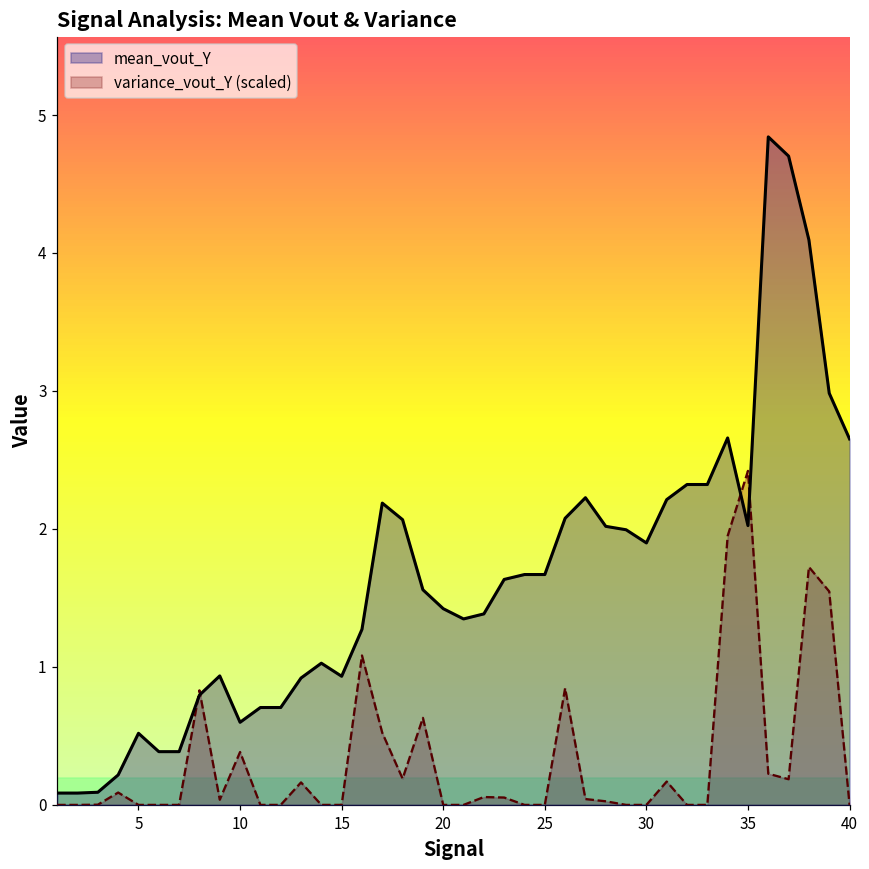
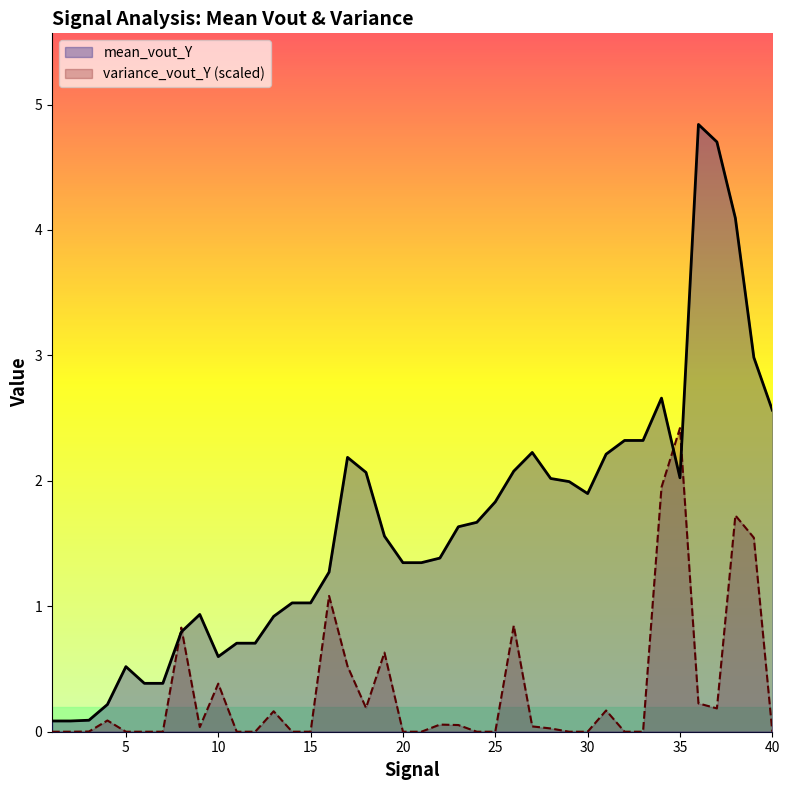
mean_vout_Y, 15: 0.93 -> 1.03
mean_vout_Y, 20: 1.42 -> 1.35
mean_vout_Y, 25: 1.67 -> 1.83
mean_vout_Y, 40: 2.65 -> 2.56
